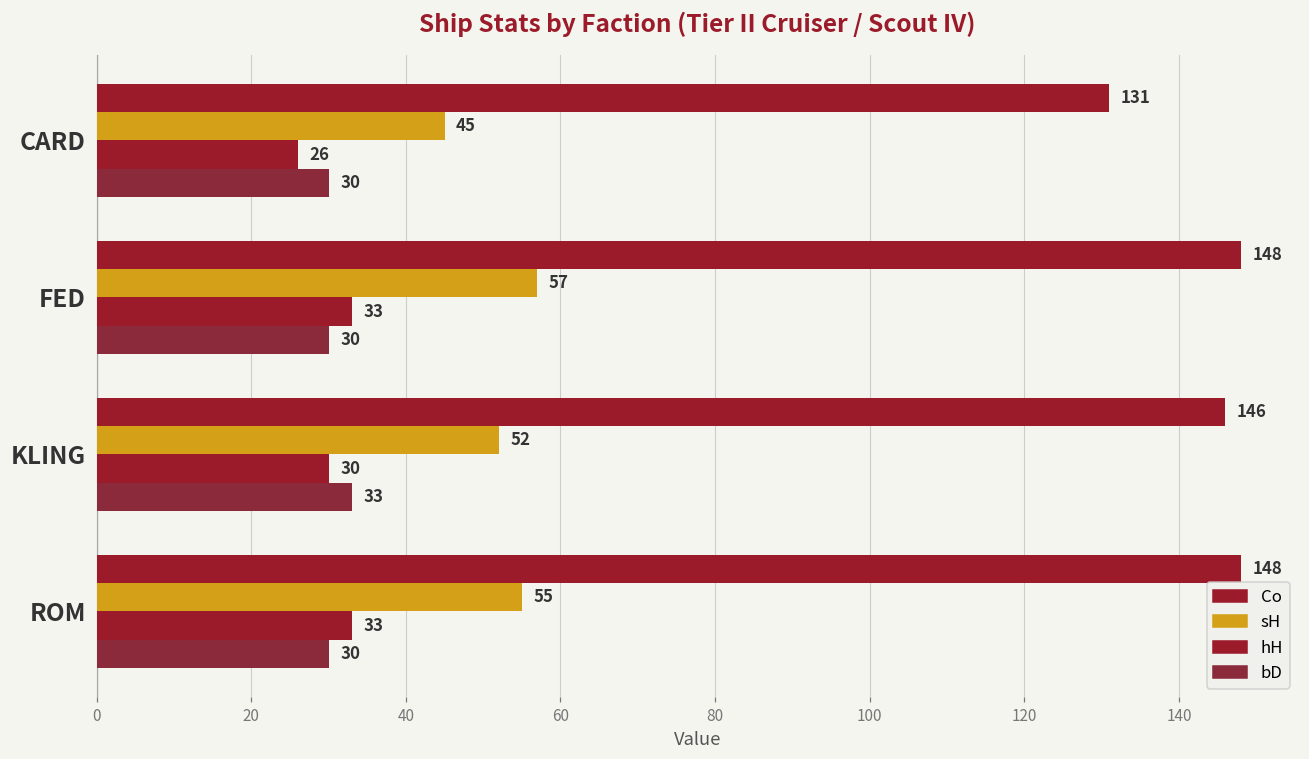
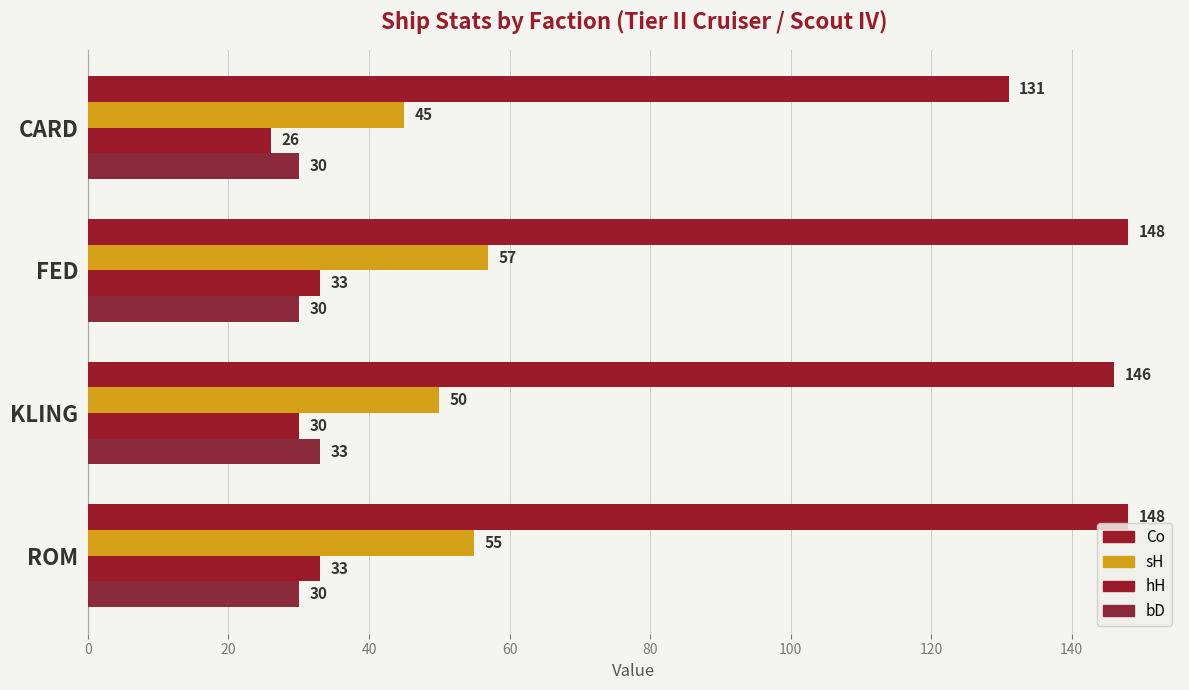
sH, KLING: 52 -> 50
